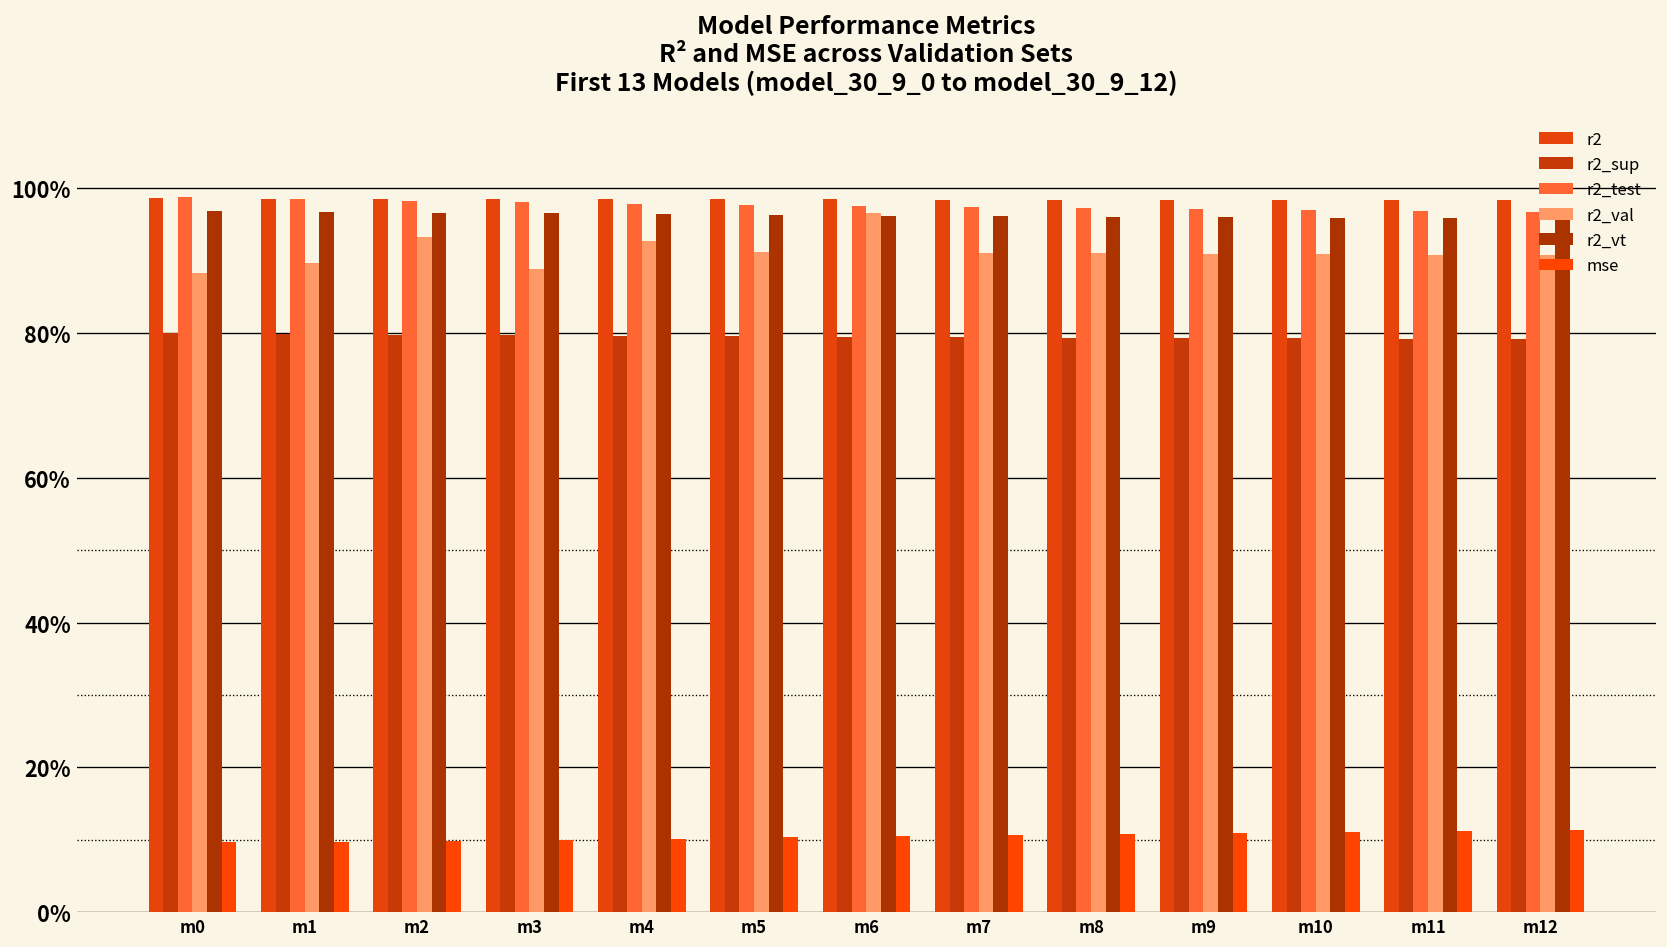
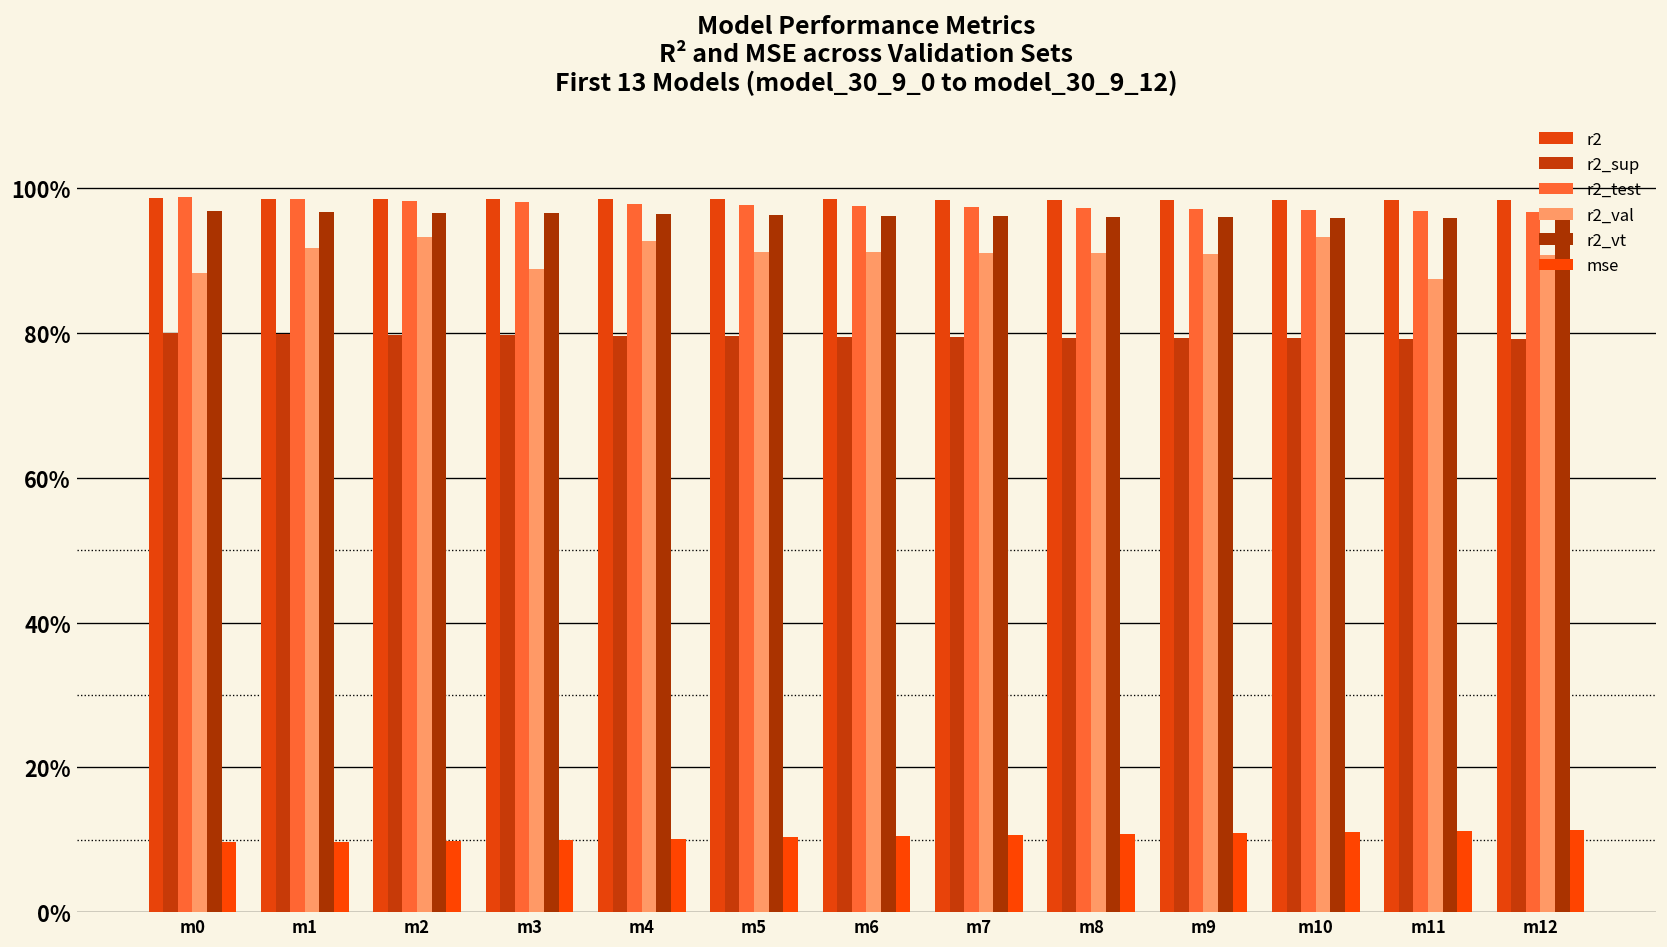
r2_val, m1: 90% -> 92%
r2_val, m6: 97% -> 91%
r2_val, m10: 91% -> 93%
r2_val, m11: 91% -> 87%
